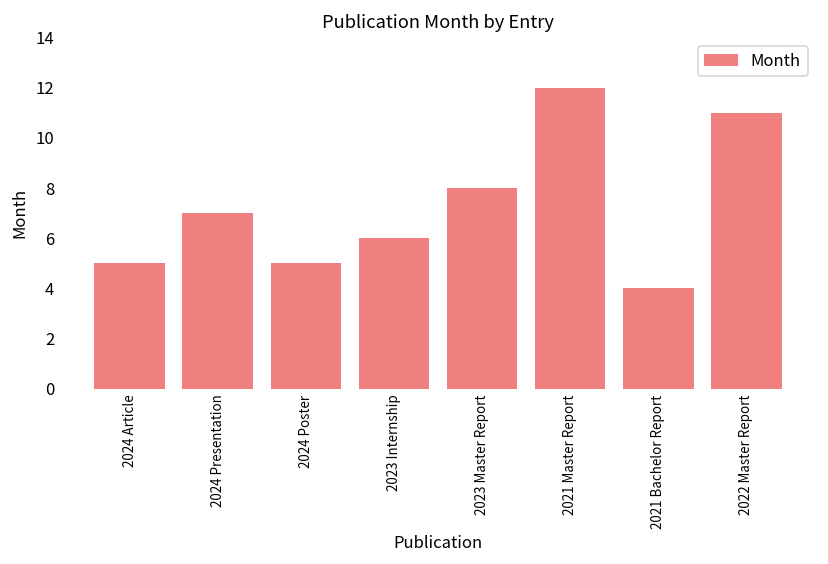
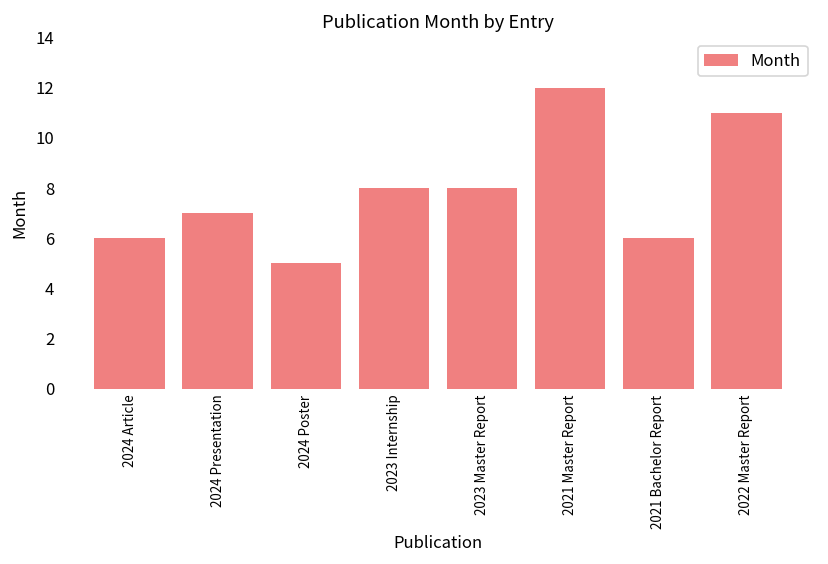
2024 Article: 5 -> 6
2023 Internship: 6 -> 8
2021 Bachelor Report: 4 -> 6
